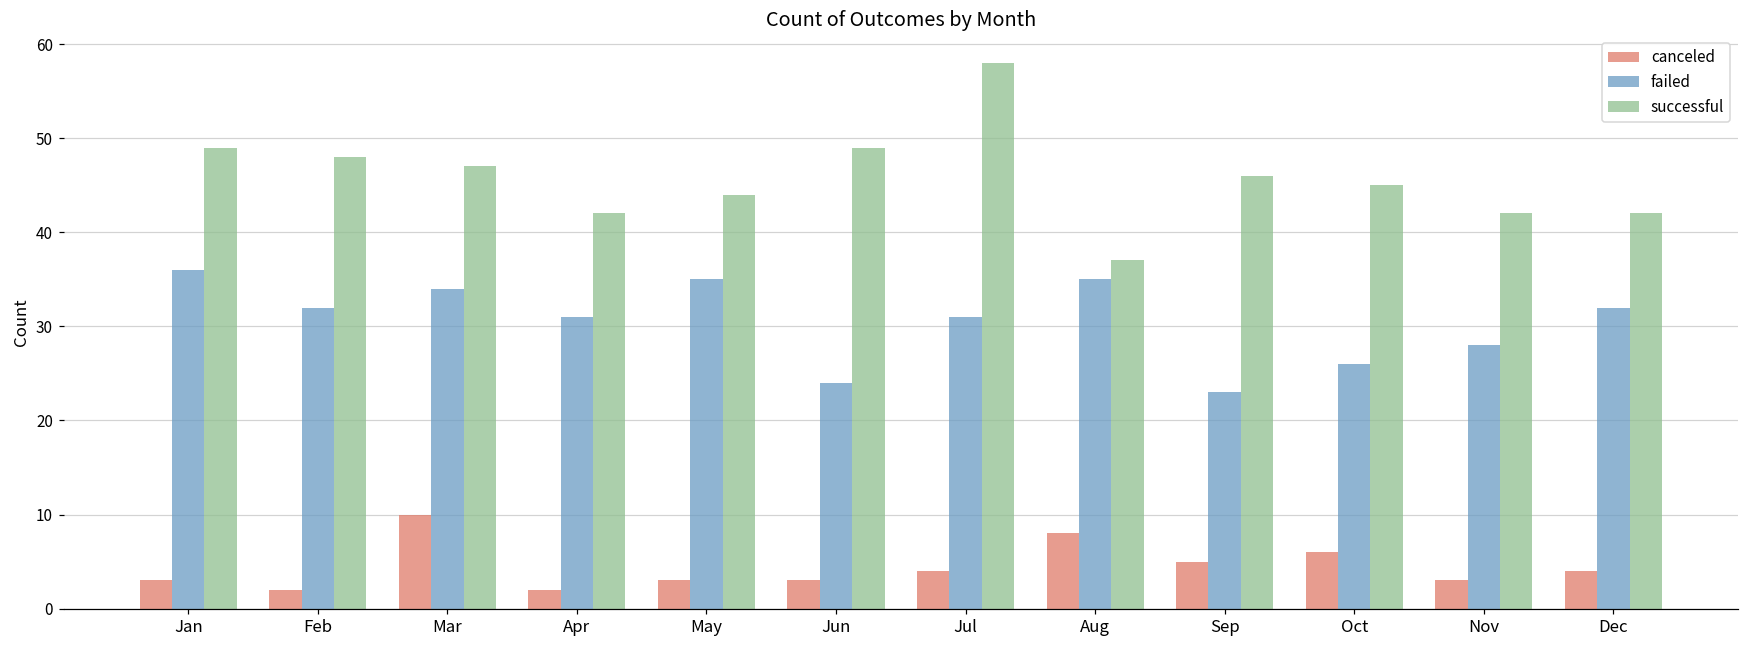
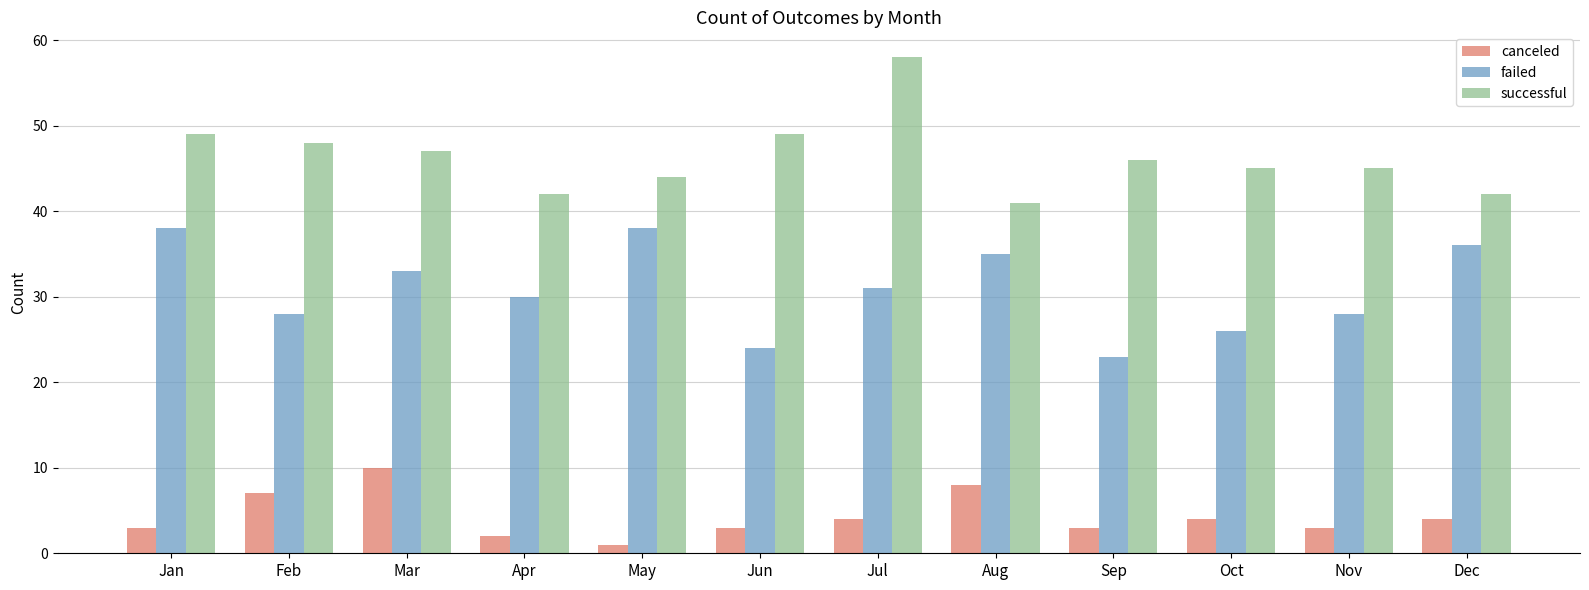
failed, Jan: 36 -> 38
canceled, Feb: 2 -> 7
failed, Feb: 32 -> 28
failed, Mar: 34 -> 33
failed, Apr: 31 -> 30
canceled, May: 3 -> 1
failed, May: 35 -> 38
successful, Aug: 37 -> 41
canceled, Sep: 5 -> 3
canceled, Oct: 6 -> 4
successful, Nov: 42 -> 45
failed, Dec: 32 -> 36
